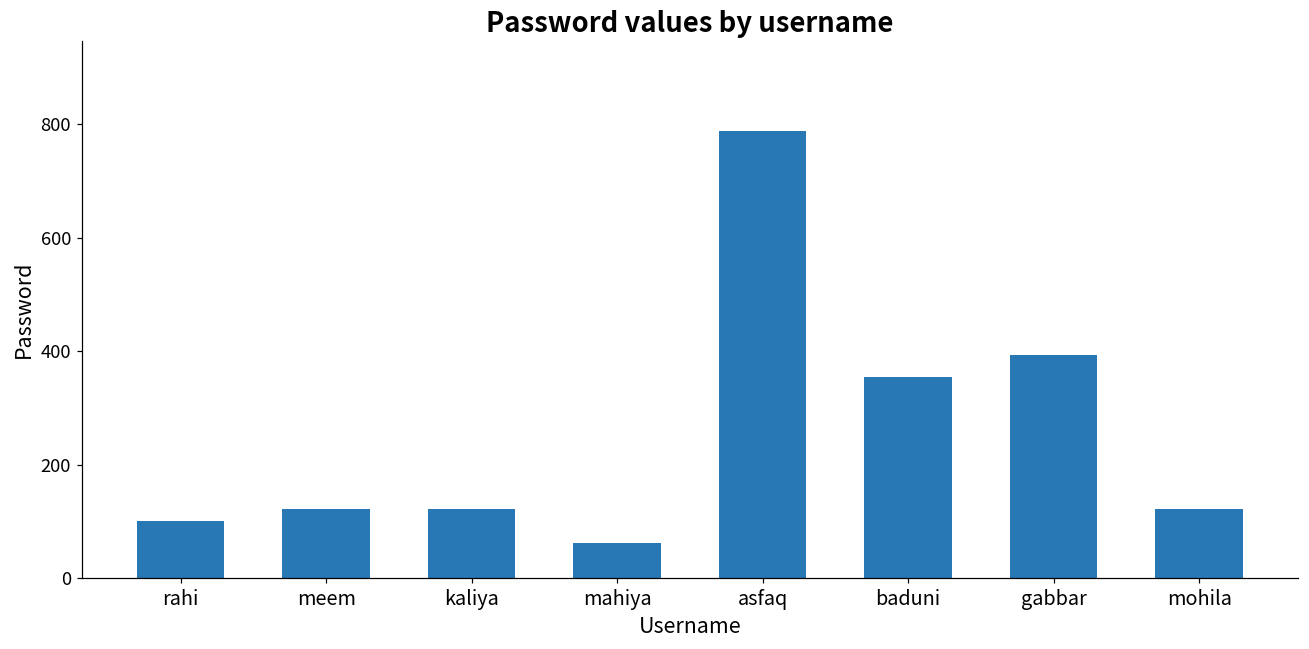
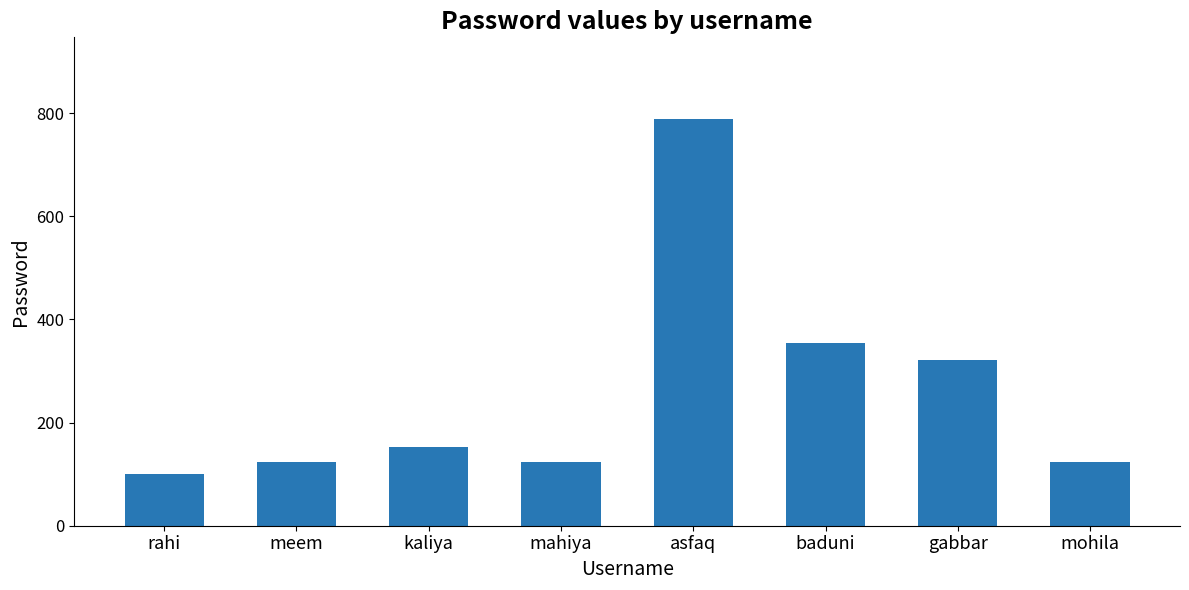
kaliya: 120 -> 150
mahiya: 60 -> 120
gabbar: 390 -> 320
